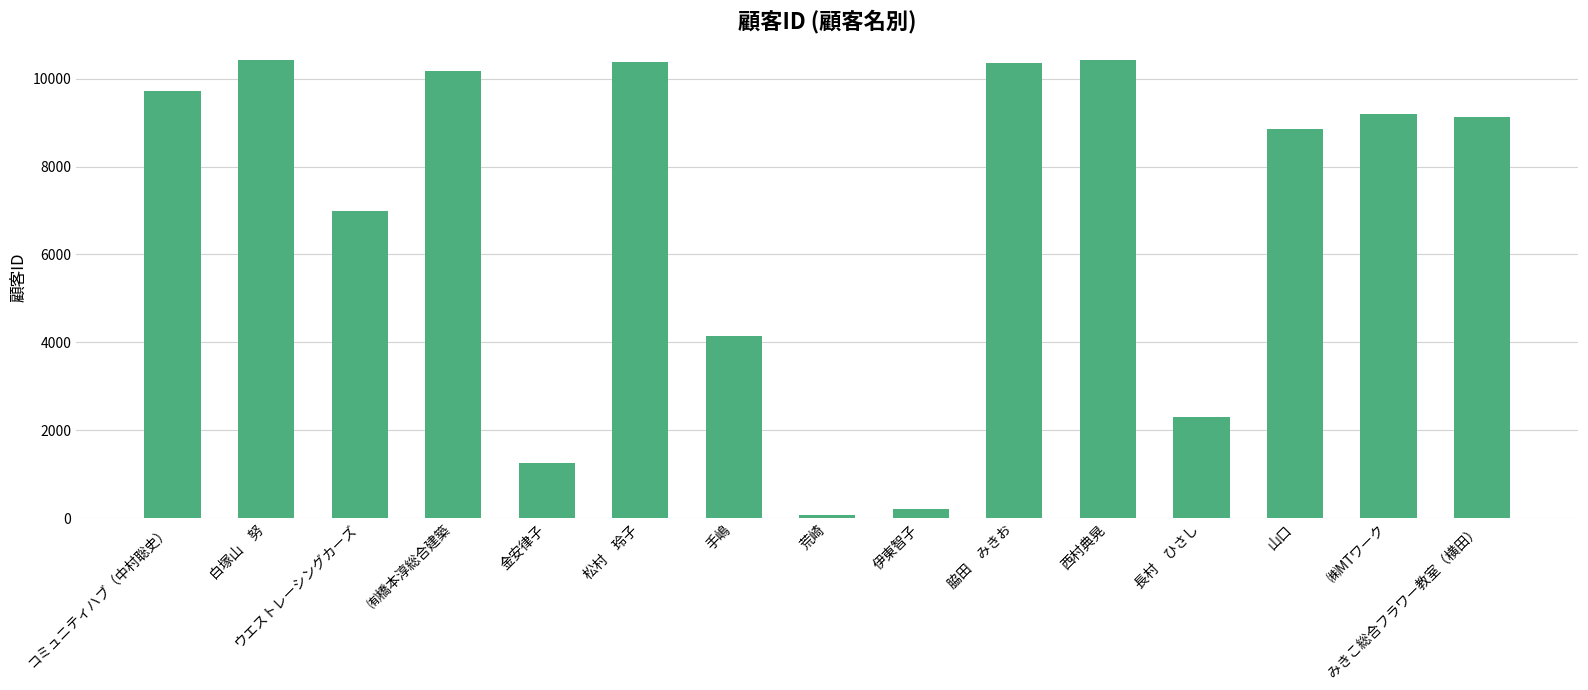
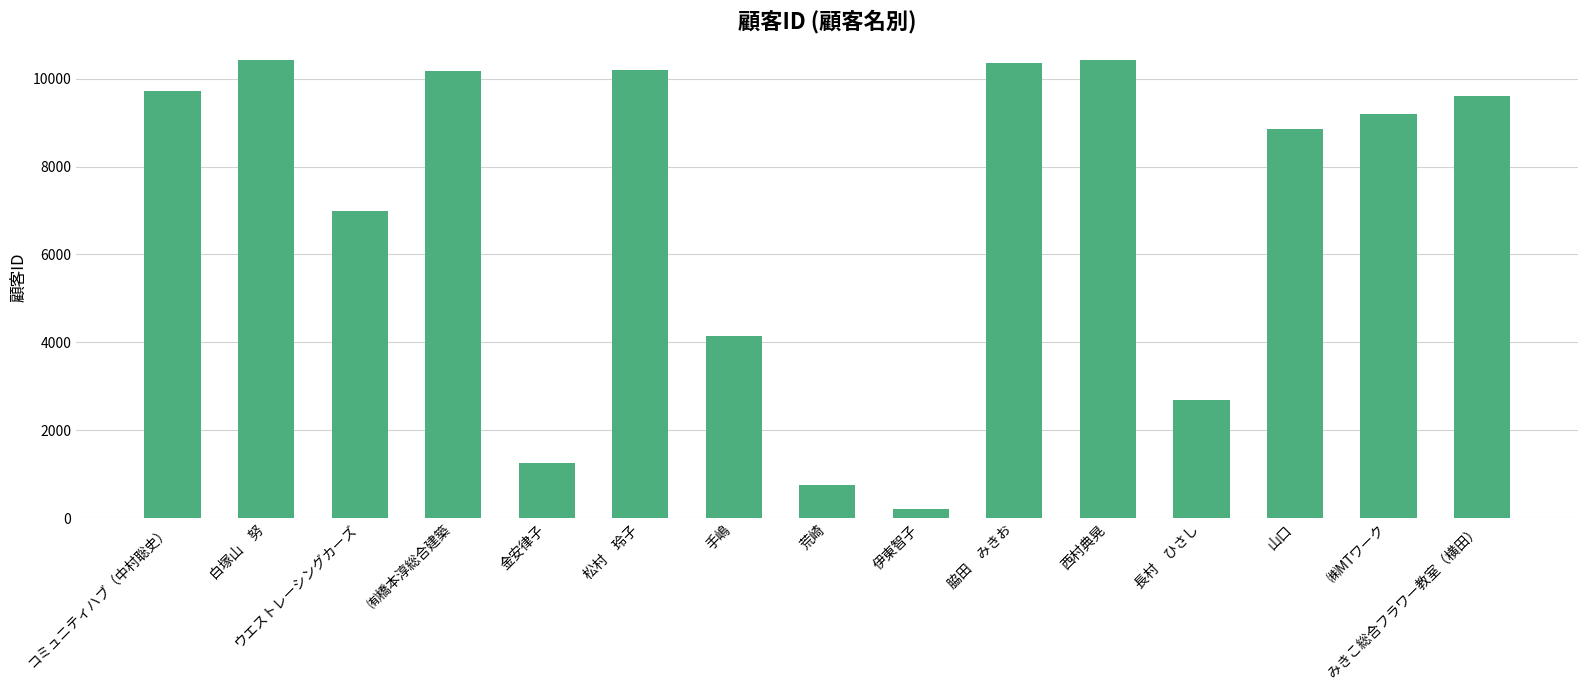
松村 玲子: 10400 -> 10200
荒崎: 100 -> 800
長村 ひさし: 2300 -> 2700
みきこ総合フラワー教室（横田）: 9100 -> 9600
